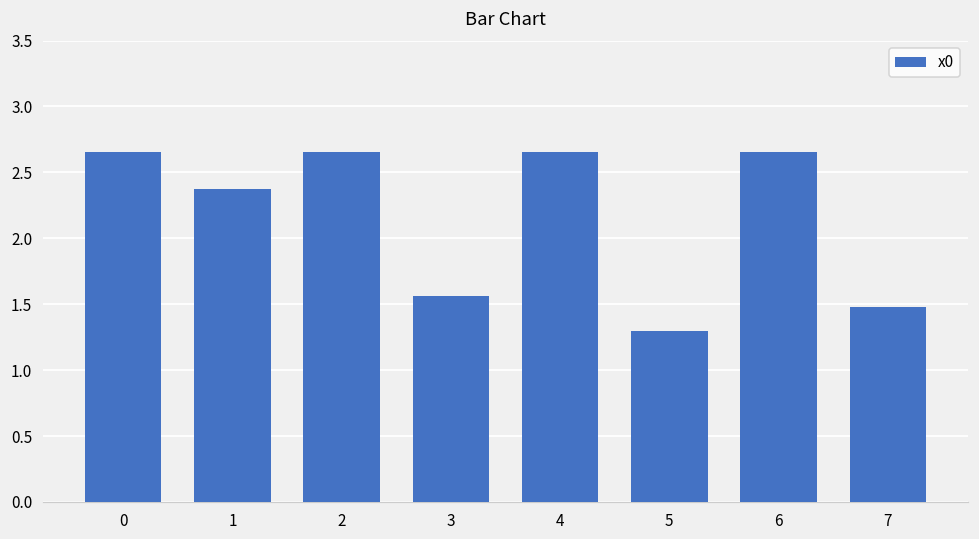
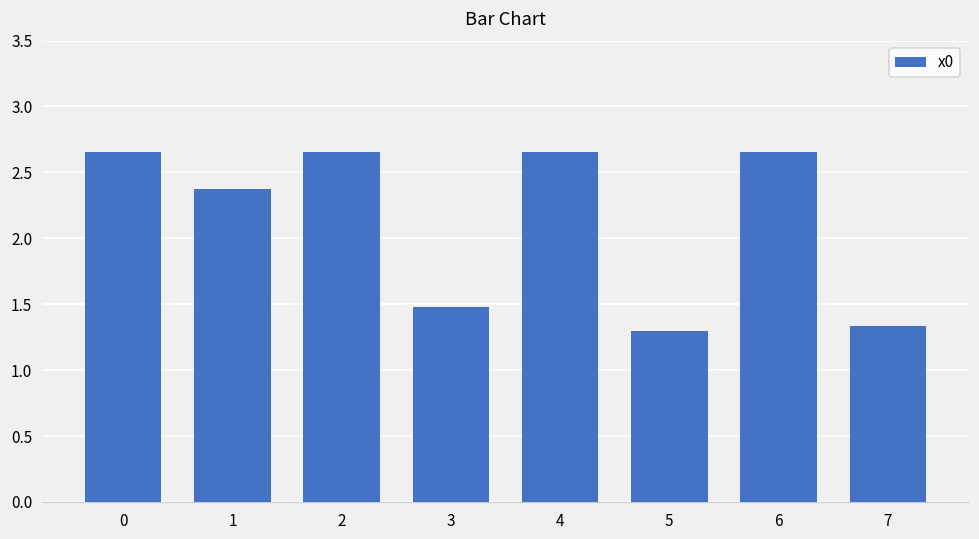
3: 1.56 -> 1.48
7: 1.48 -> 1.34
